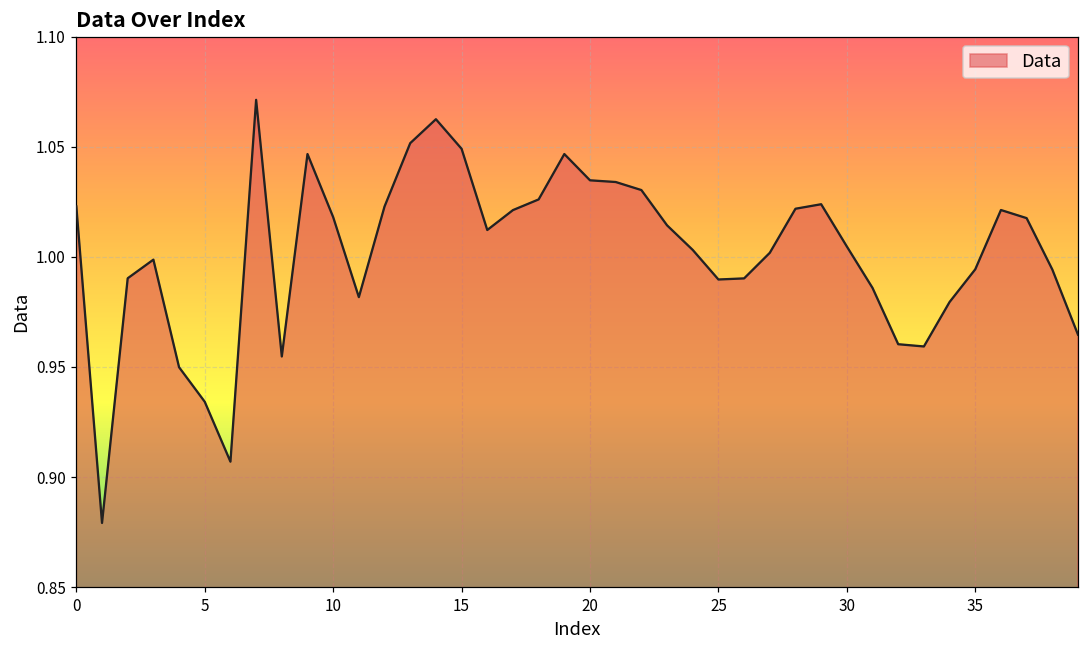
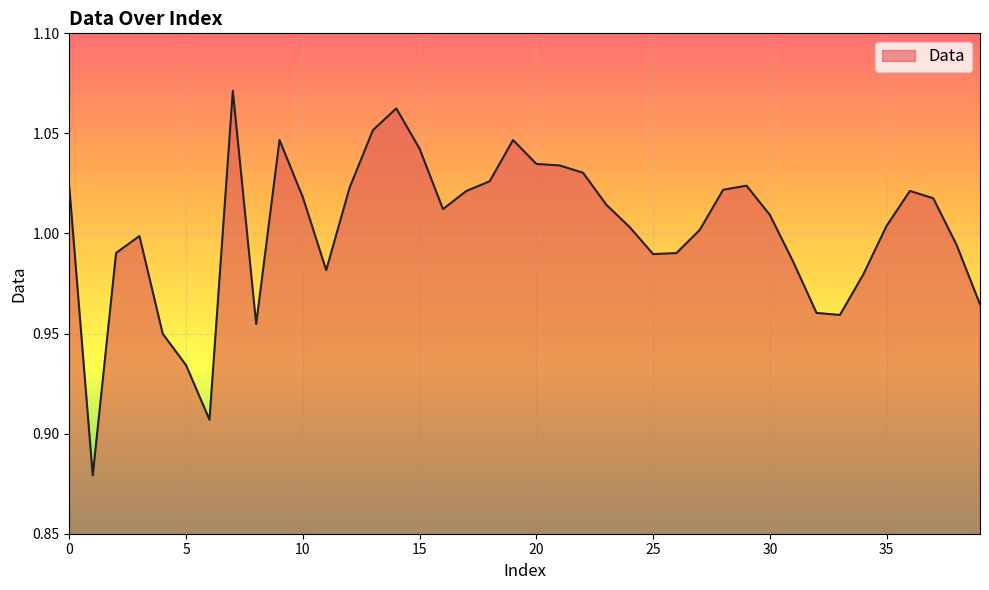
15: 1.049 -> 1.042
30: 1.005 -> 1.009
35: 0.994 -> 1.004
